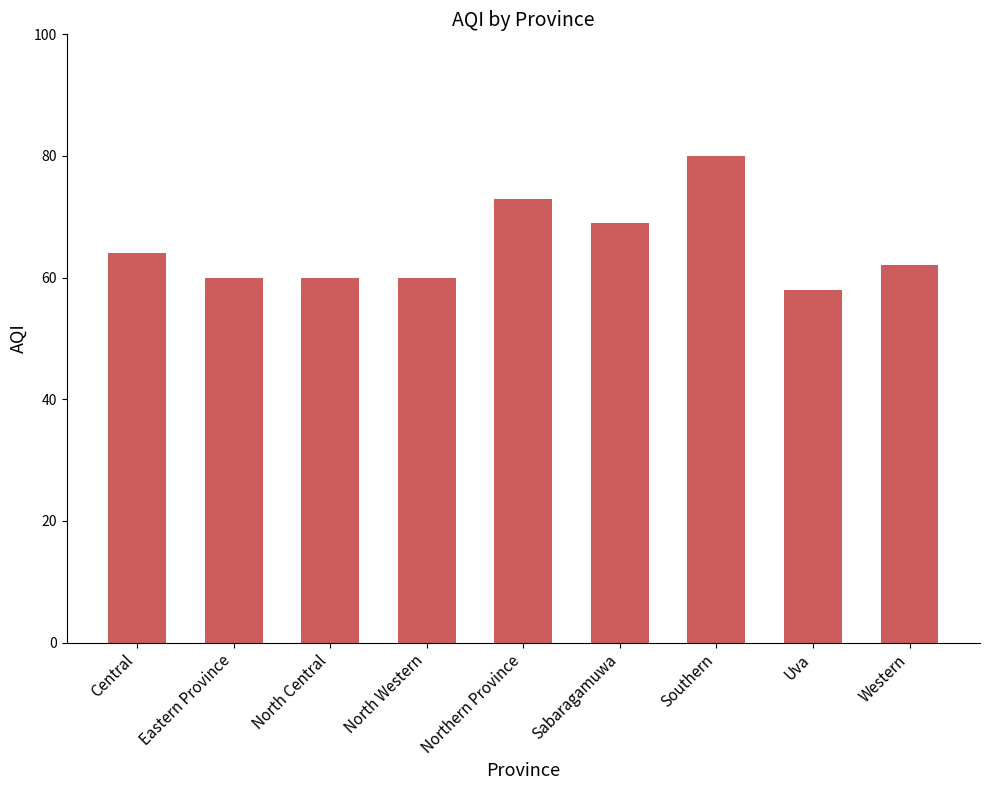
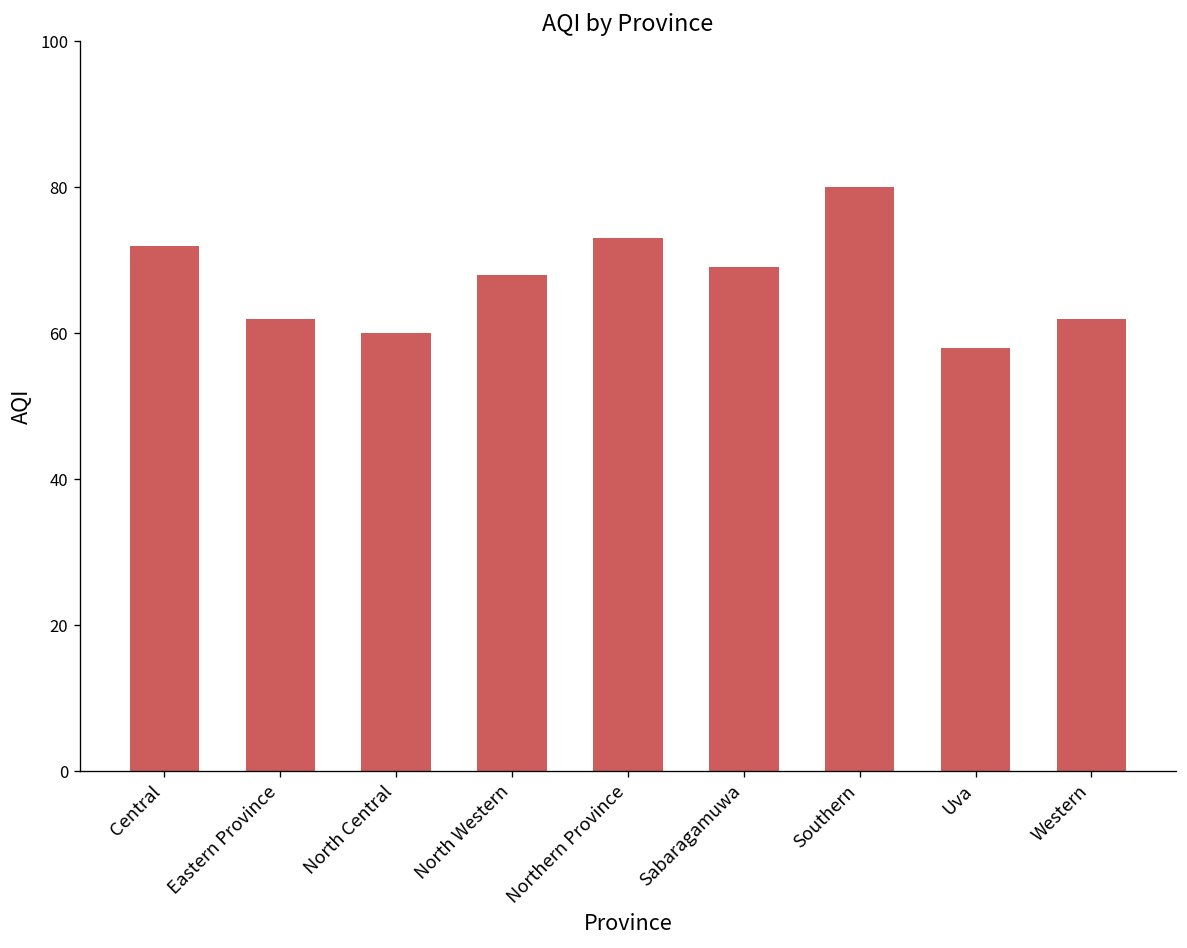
Central: 64 -> 72
Eastern Province: 60 -> 62
North Western: 60 -> 68
